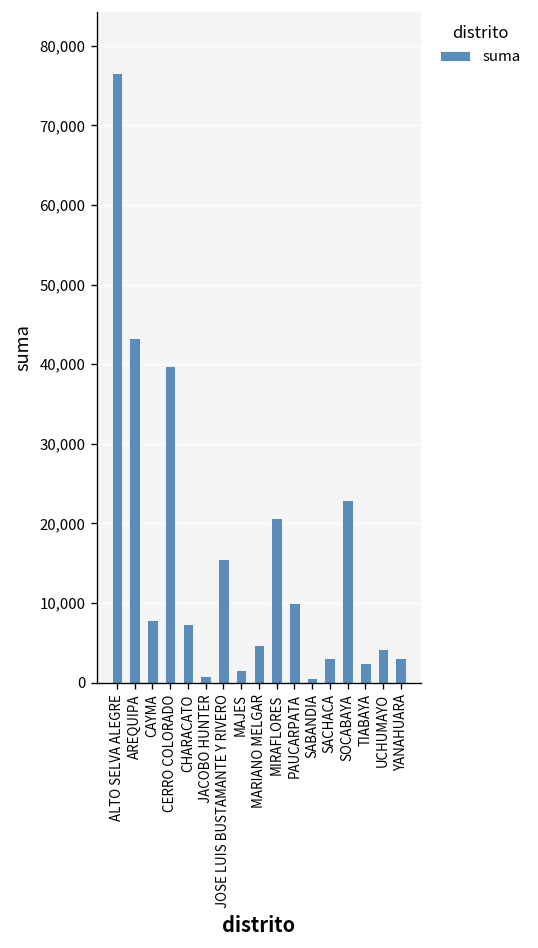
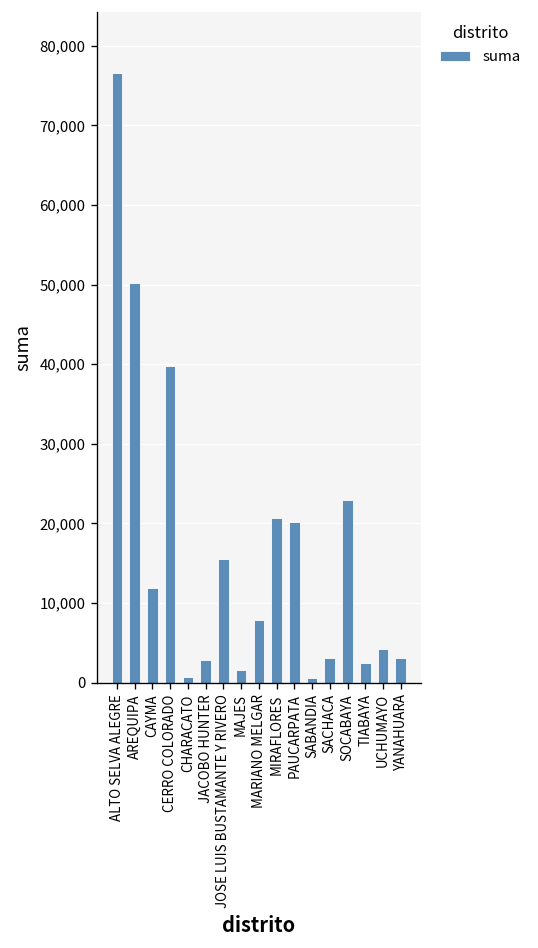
AREQUIPA: 43,000 -> 50,000
CAYMA: 8,000 -> 12,000
CHARACATO: 7,000 -> 1,000
JACOBO HUNTER: 1,000 -> 3,000
MARIANO MELGAR: 5,000 -> 8,000
PAUCARPATA: 10,000 -> 20,000
